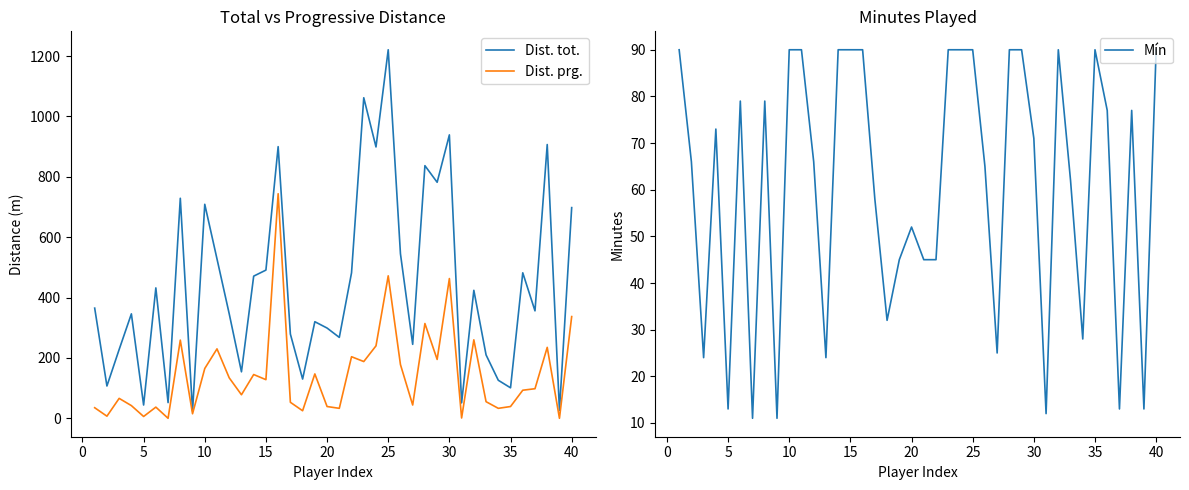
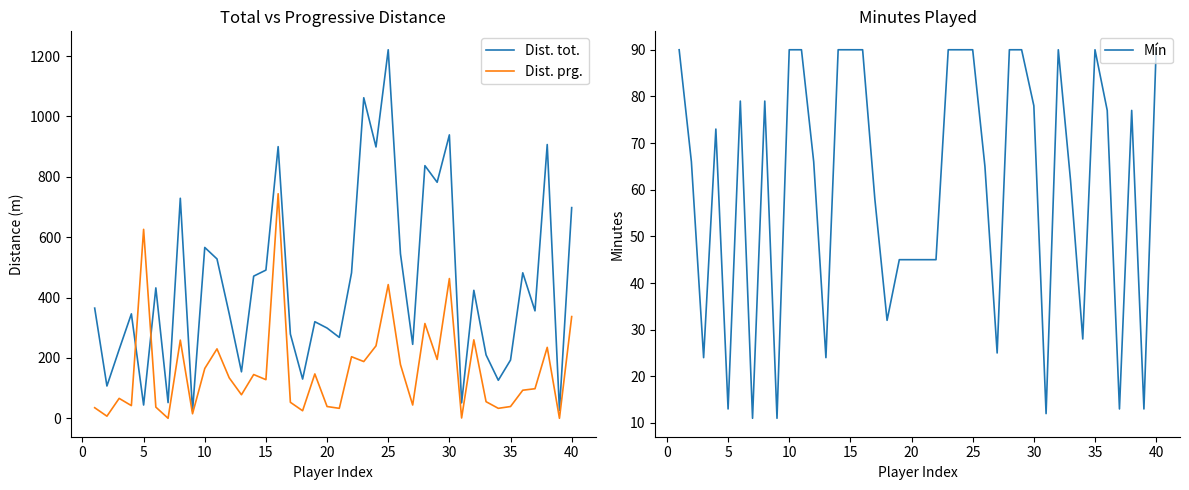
Total vs Progressive Distance, Dist. prg., 5: 10 -> 630
Total vs Progressive Distance, Dist. tot., 10: 710 -> 570
Total vs Progressive Distance, Dist. prg., 25: 470 -> 440
Total vs Progressive Distance, Dist. tot., 35: 100 -> 190
Minutes Played, 20: 52 -> 45
Minutes Played, 30: 71 -> 78
